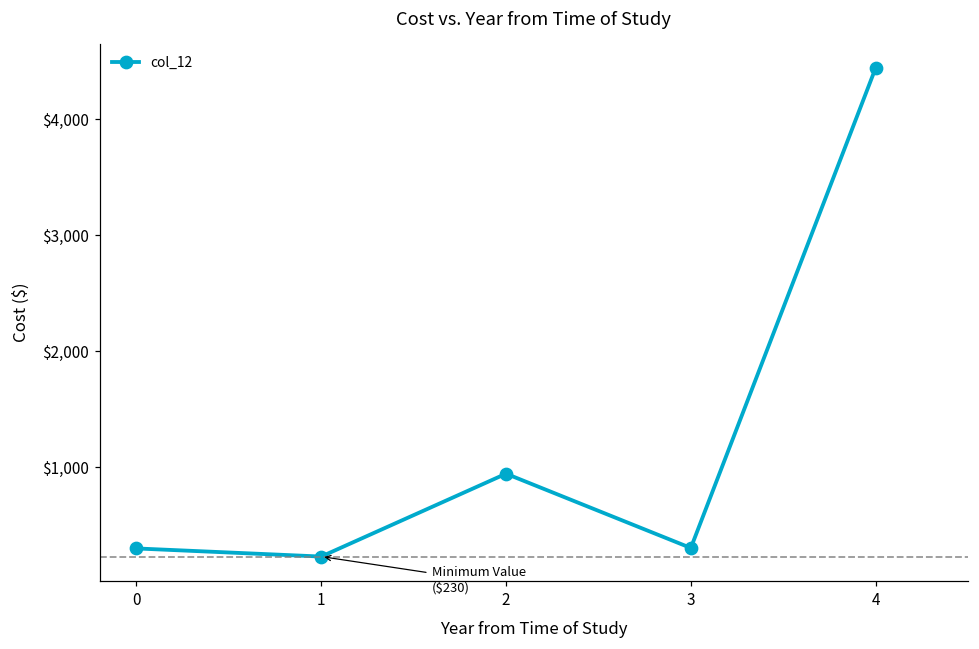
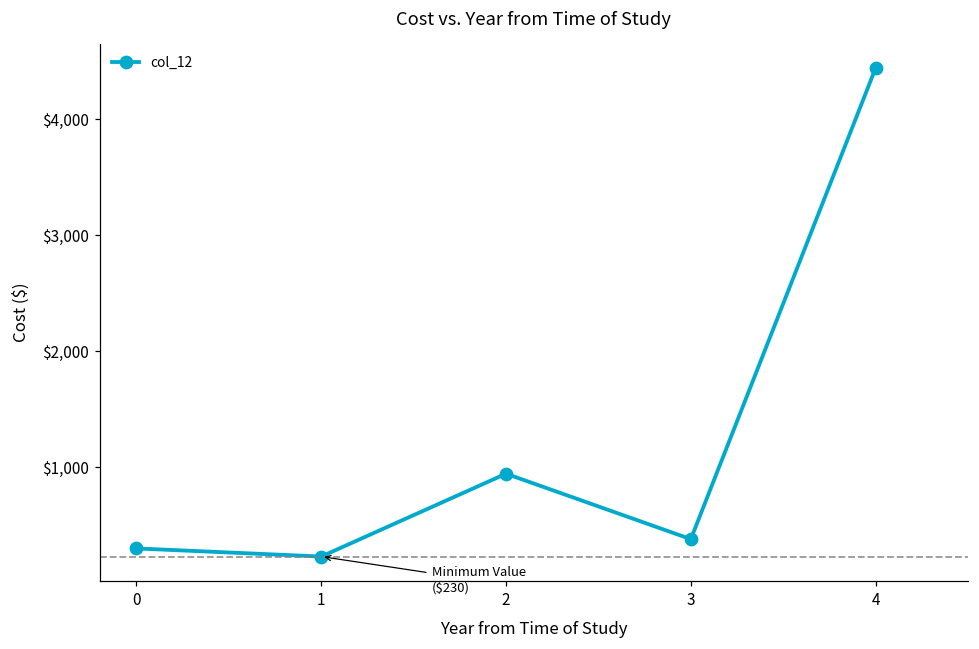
3: $300 -> $380
